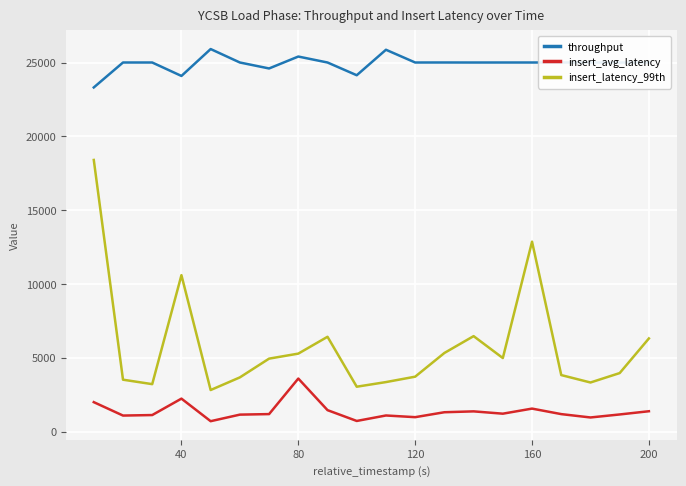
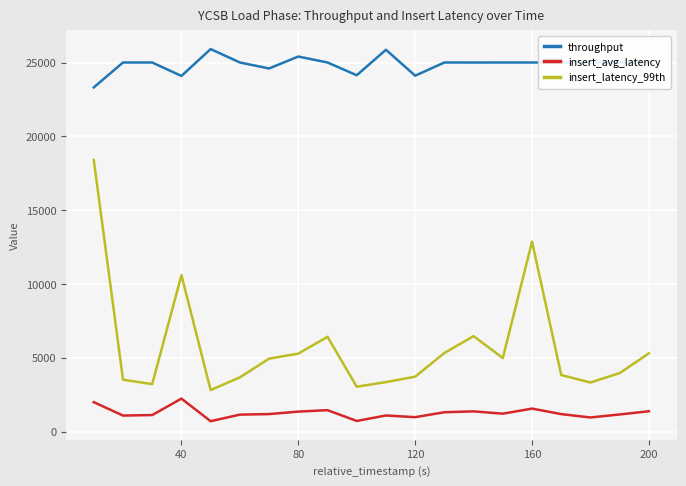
insert_avg_latency, 80: 3600 -> 1400
throughput, 120: 25000 -> 24100
insert_latency_99th, 200: 6300 -> 5300
